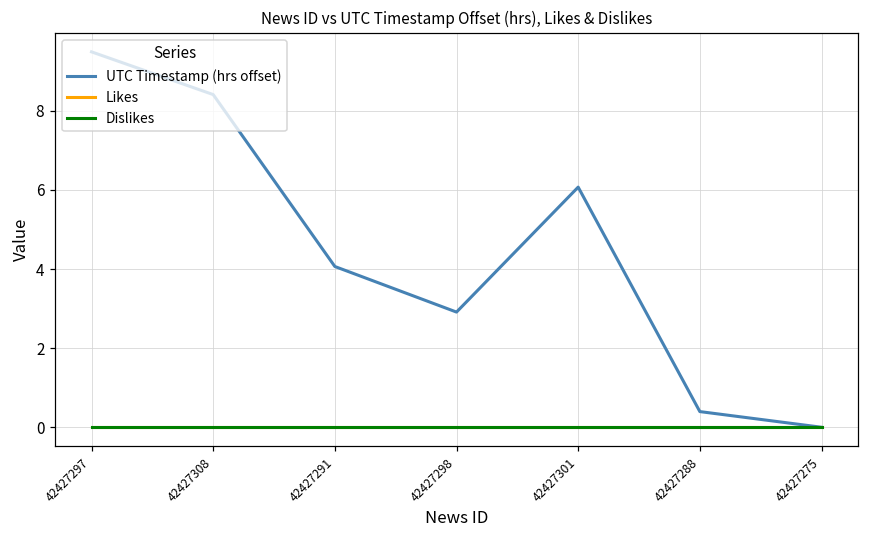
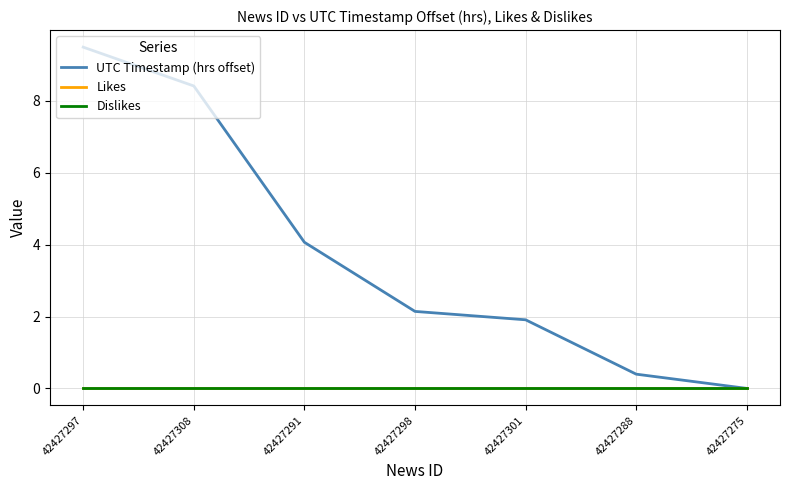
UTC Timestamp (hrs offset), 42427298: 2.9 -> 2.1
UTC Timestamp (hrs offset), 42427301: 6.1 -> 1.9
